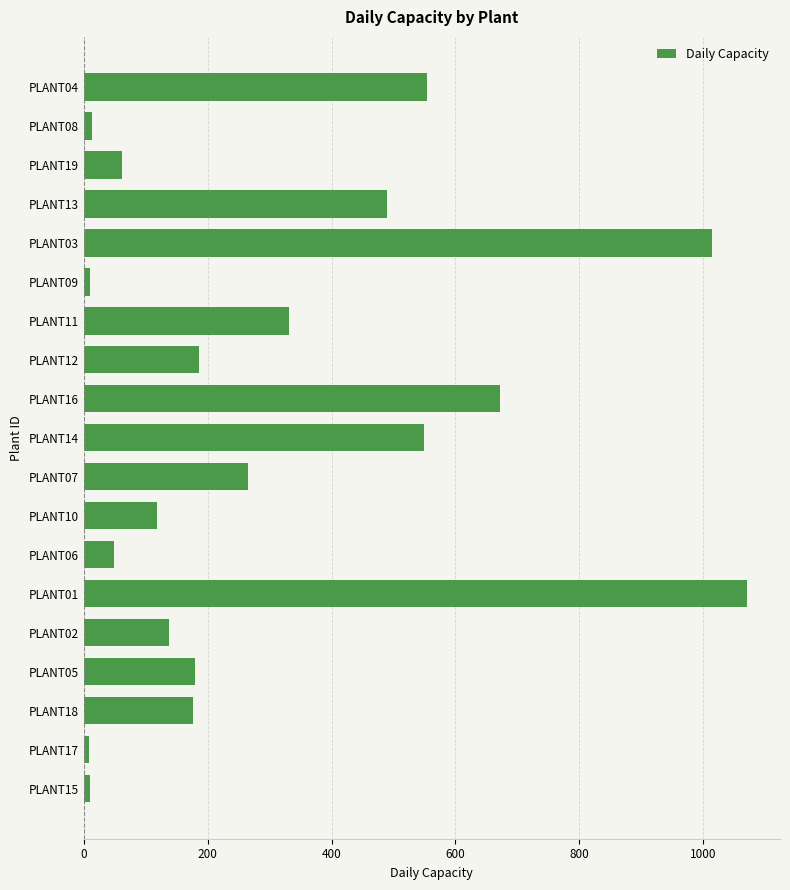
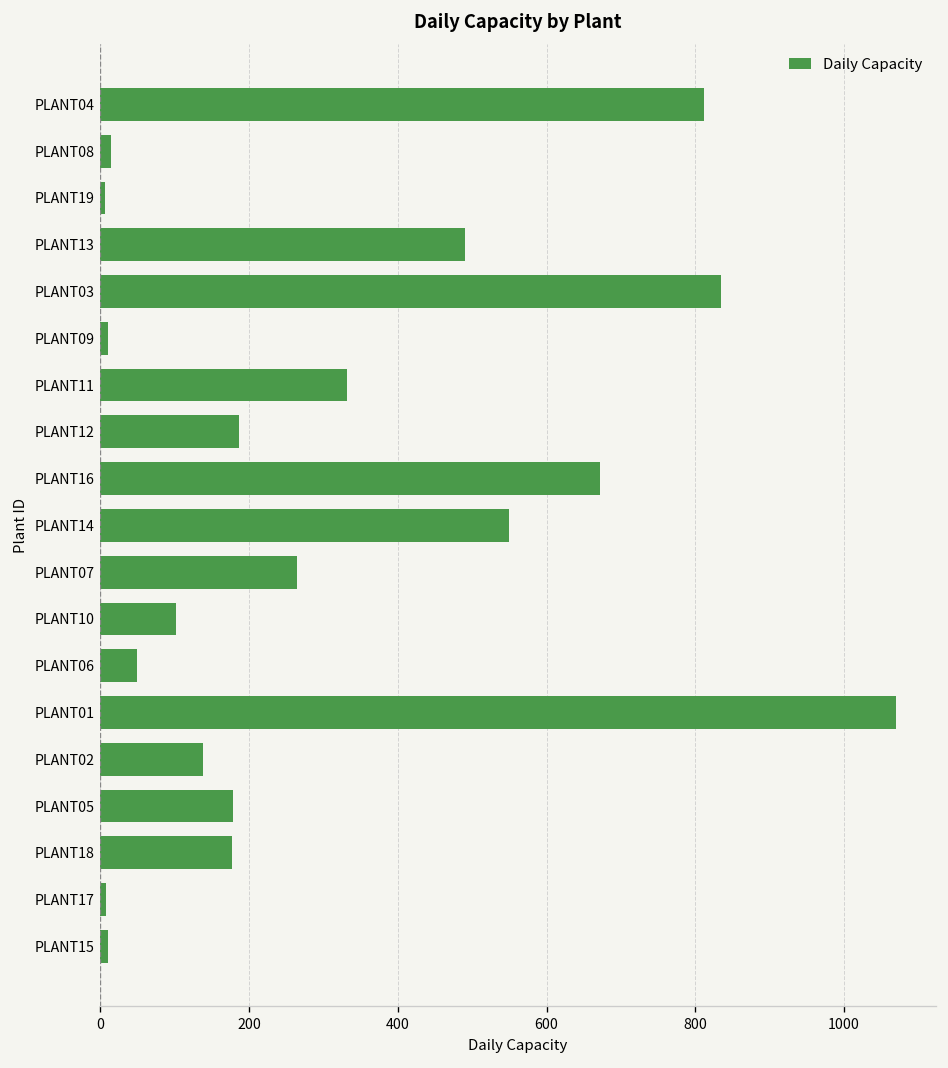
PLANT04: 550 -> 810
PLANT19: 60 -> 10
PLANT03: 1010 -> 840
PLANT10: 120 -> 100
